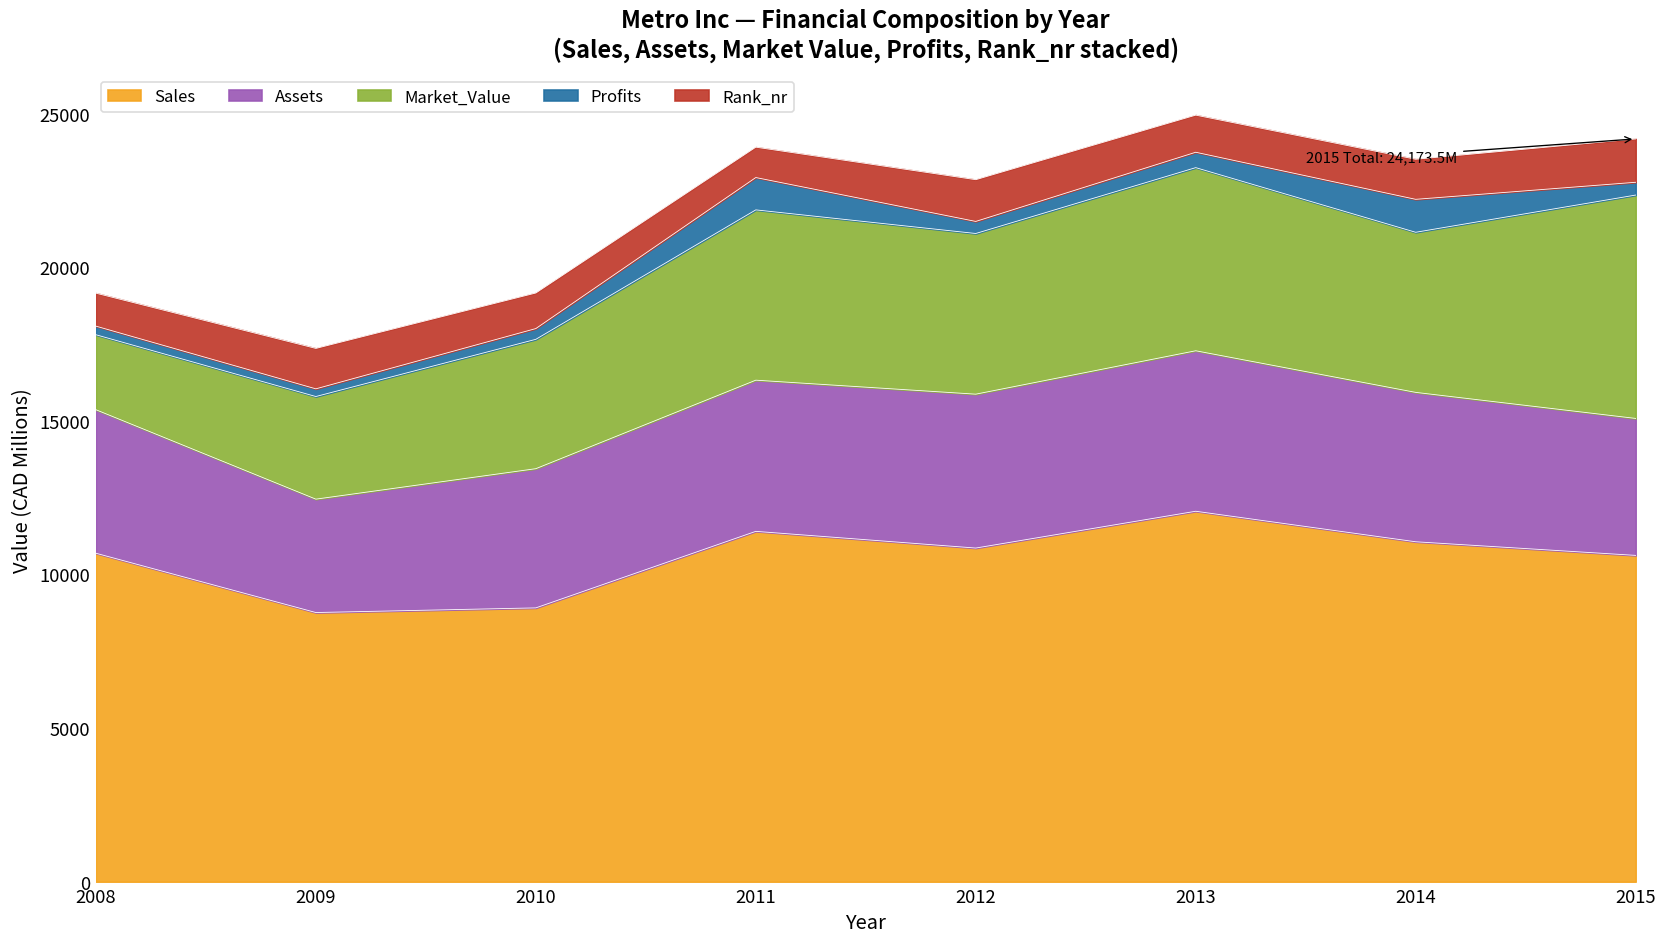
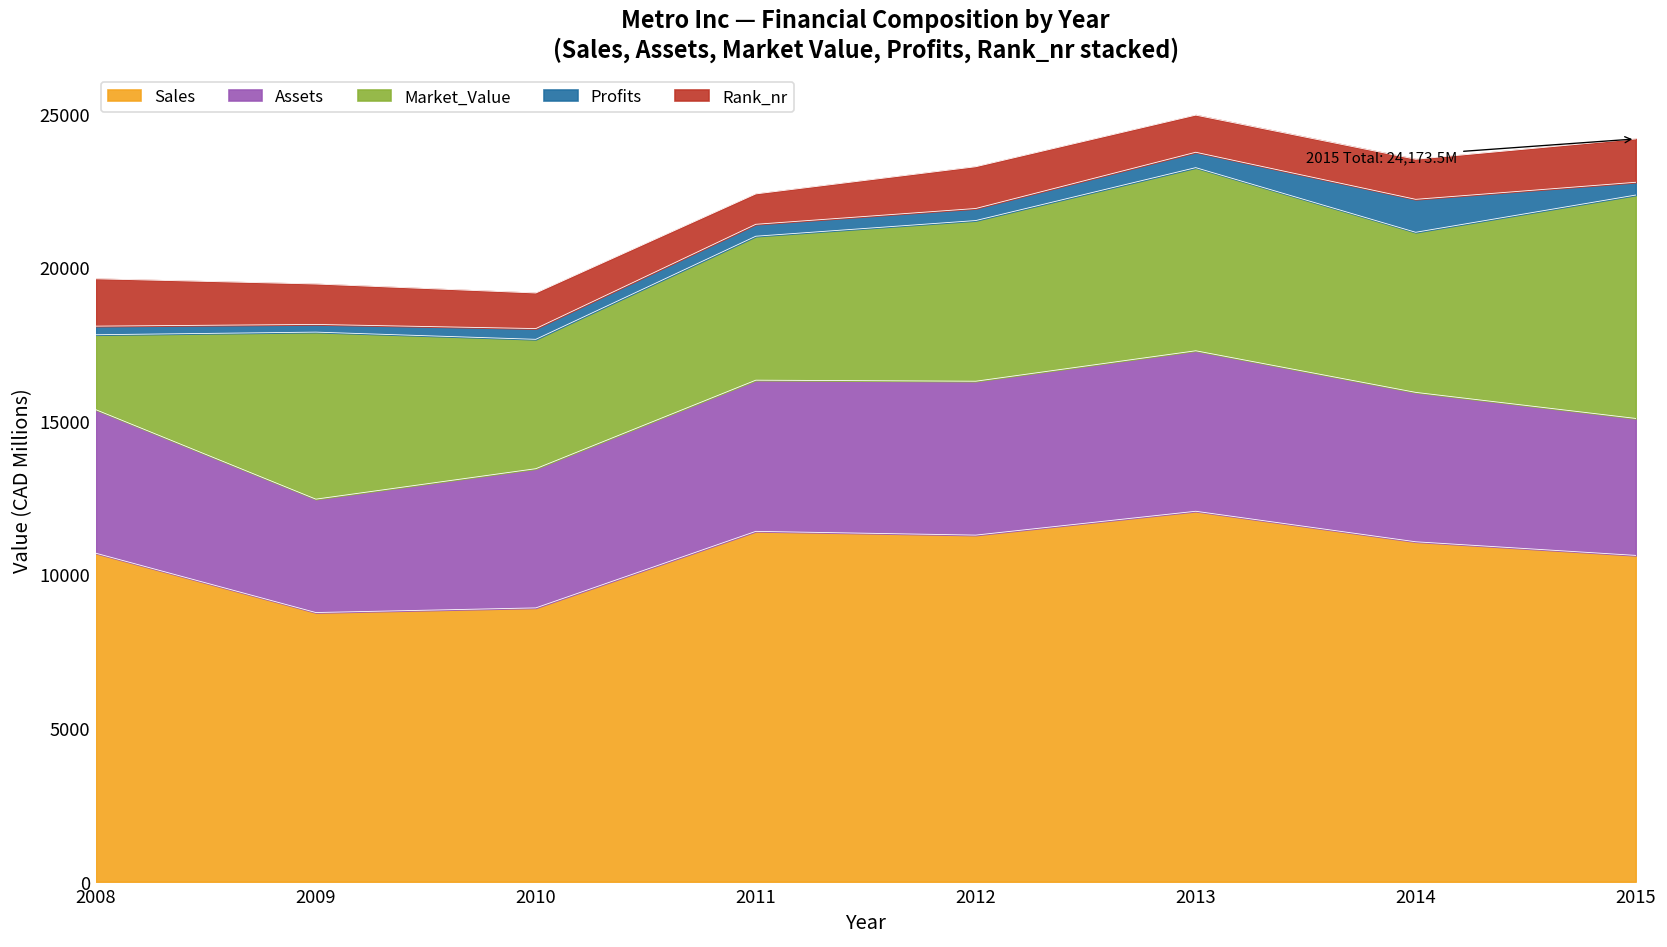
Rank_nr, 2008: 1100 -> 1500
Market_Value, 2009: 3300 -> 5400
Market_Value, 2011: 5500 -> 4700
Profits, 2011: 1100 -> 400
Sales, 2012: 10900 -> 11300
